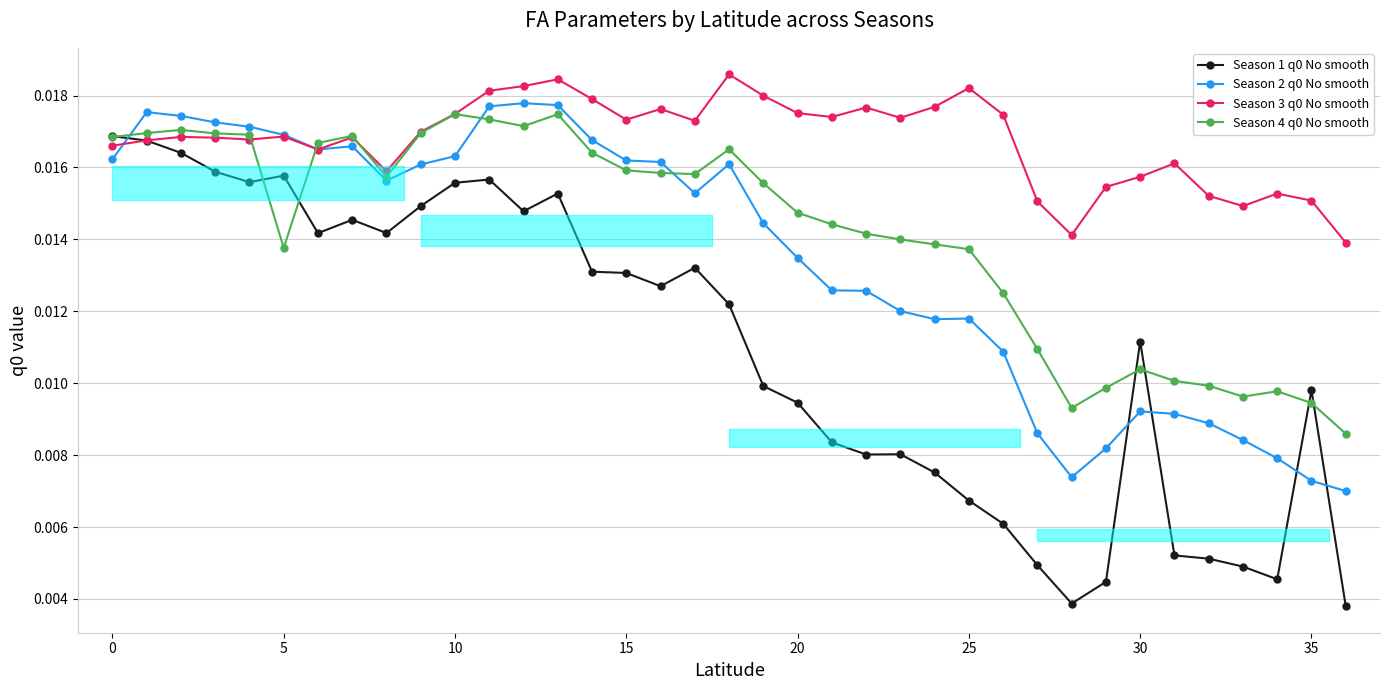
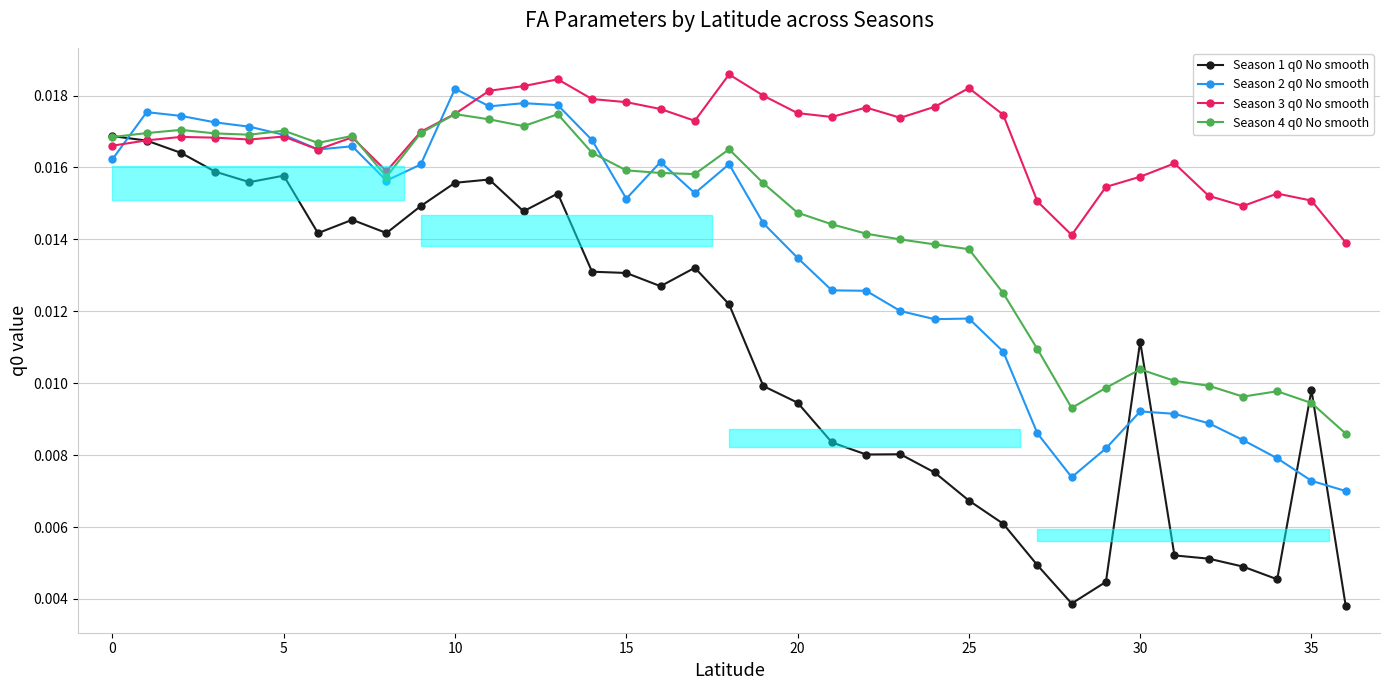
Season 4 q0 No smooth, 5: 0.0138 -> 0.0170
Season 2 q0 No smooth, 10: 0.0163 -> 0.0182
Season 2 q0 No smooth, 15: 0.0162 -> 0.0151
Season 3 q0 No smooth, 15: 0.0173 -> 0.0178
